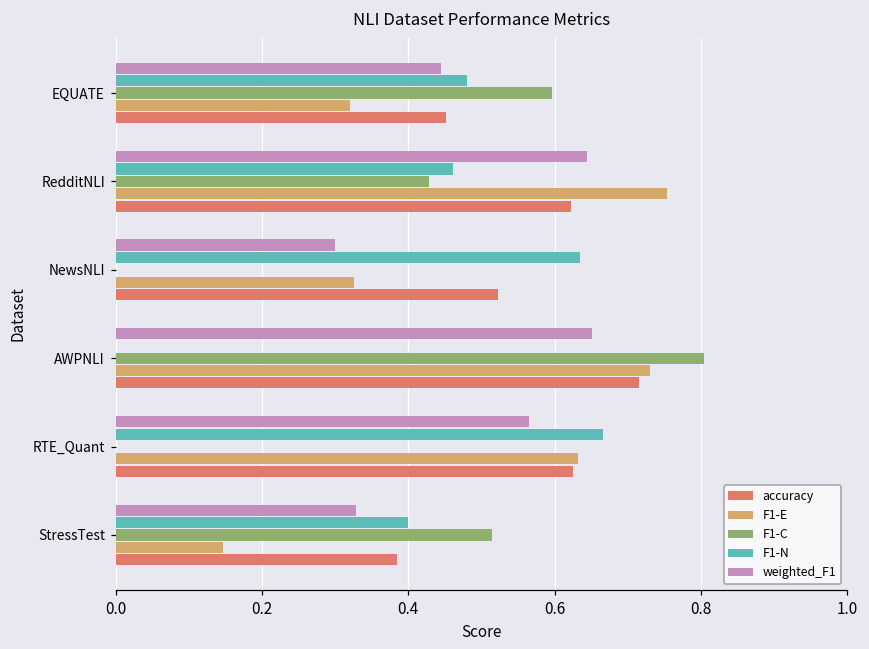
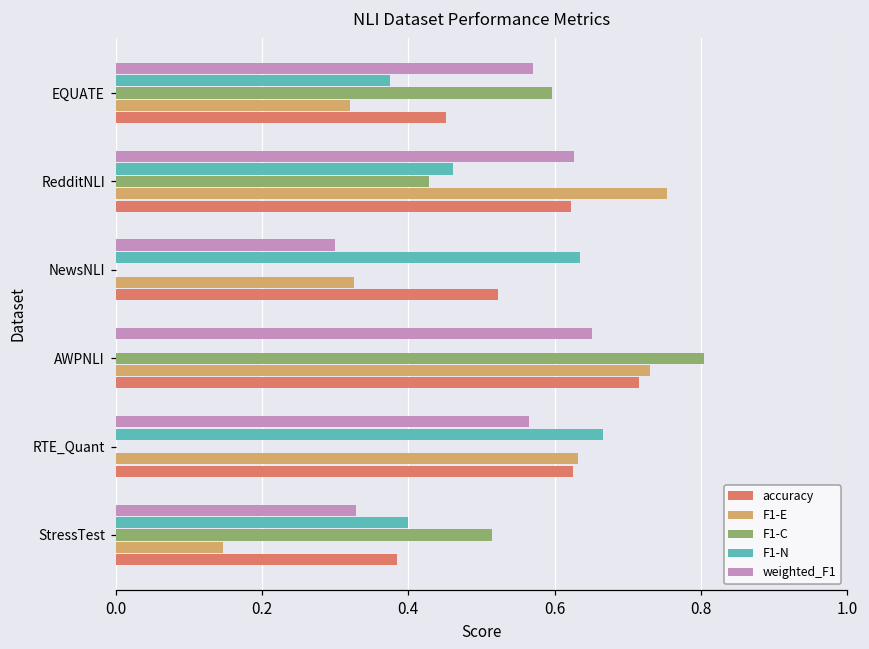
weighted_F1, EQUATE: 0.44 -> 0.57
F1-N, EQUATE: 0.48 -> 0.37
weighted_F1, RedditNLI: 0.64 -> 0.63
